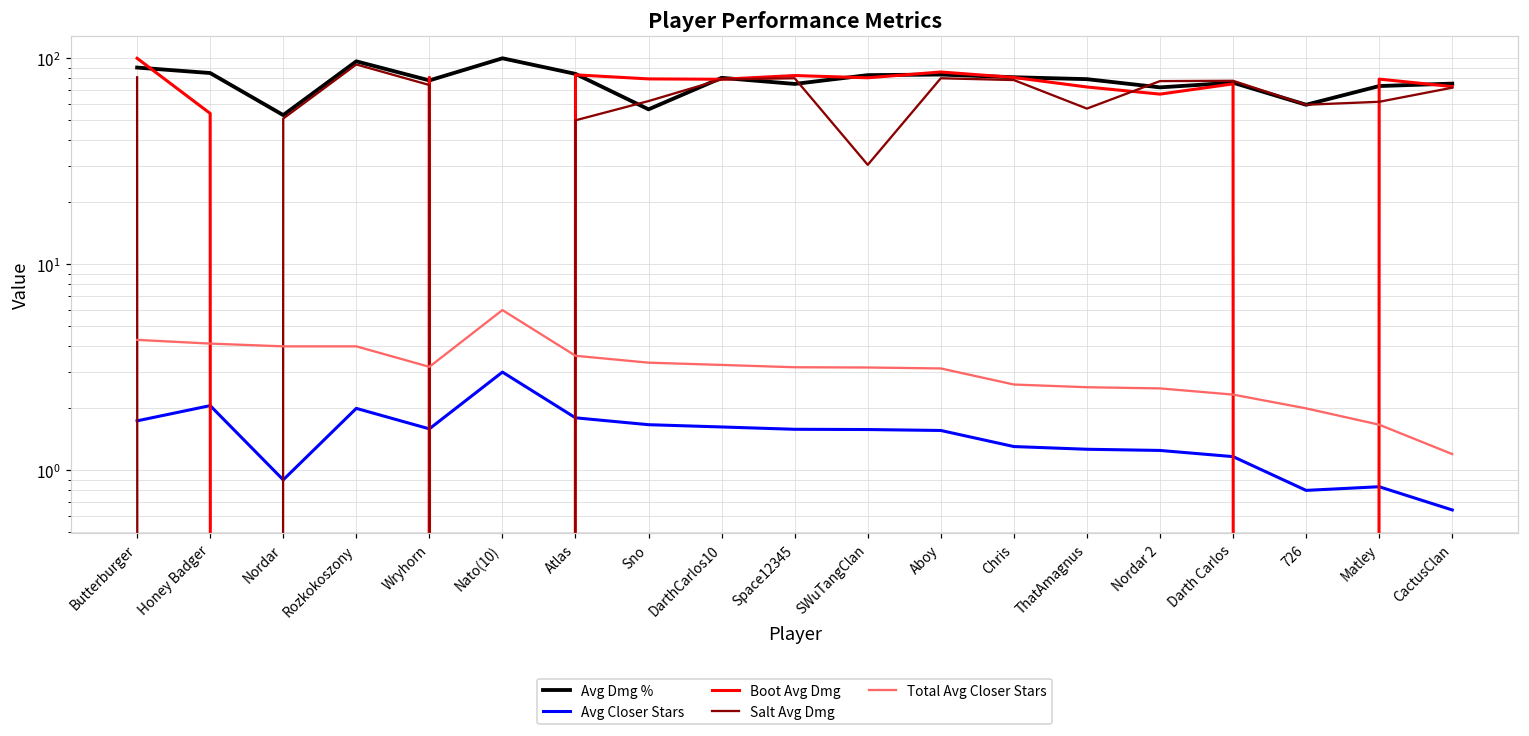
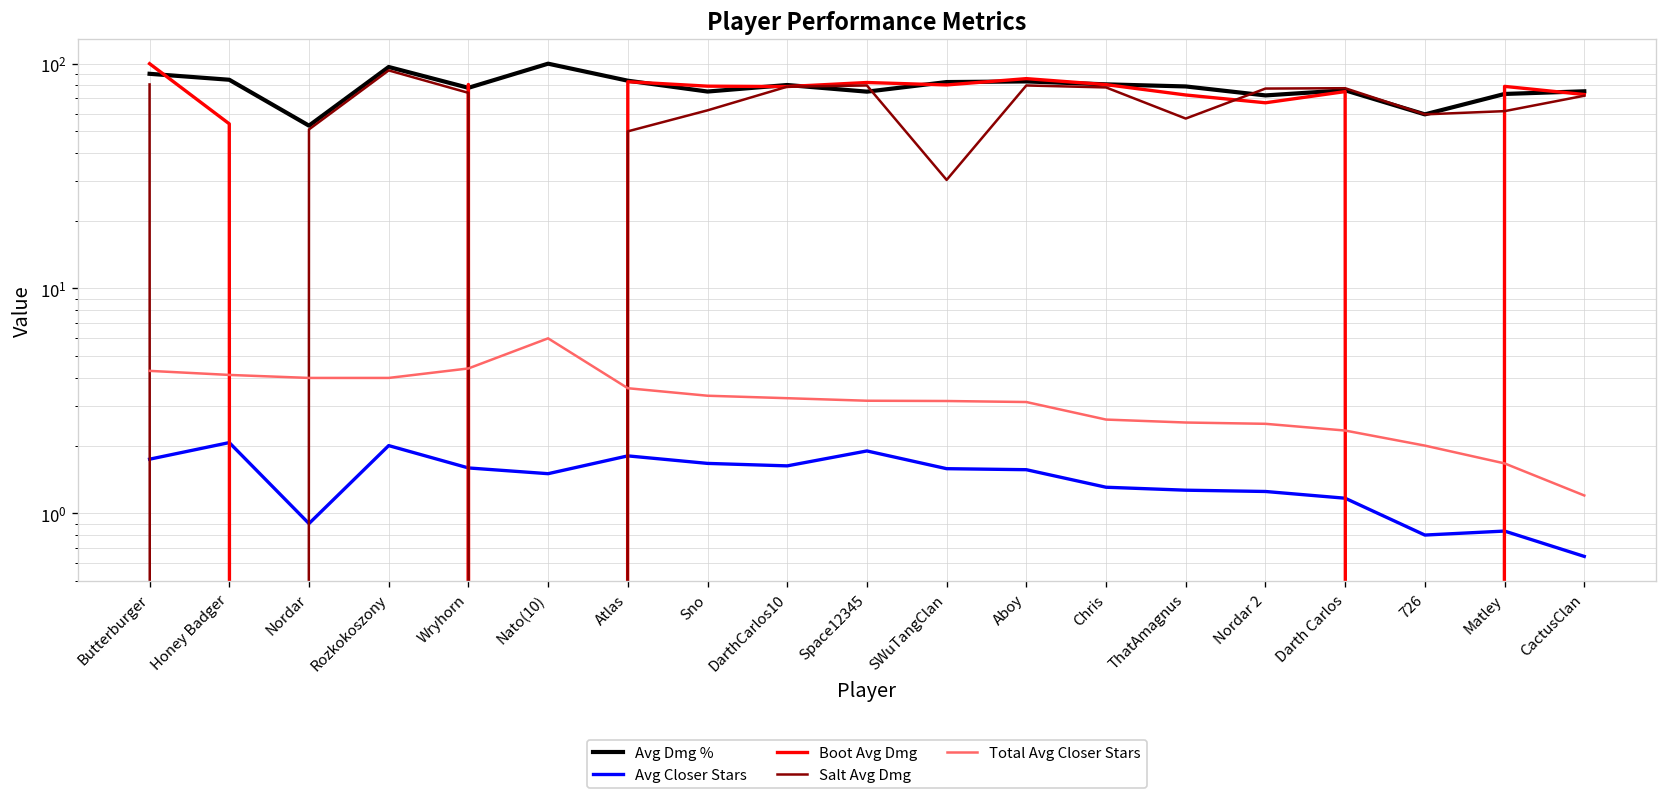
Total Avg Closer Stars, Wryhorn: 3.2 -> 4.4
Avg Closer Stars, Nato(10): 3.0 -> 1.5
Avg Dmg %, Sno: 57 -> 75
Avg Closer Stars, Space12345: 1.6 -> 1.9
